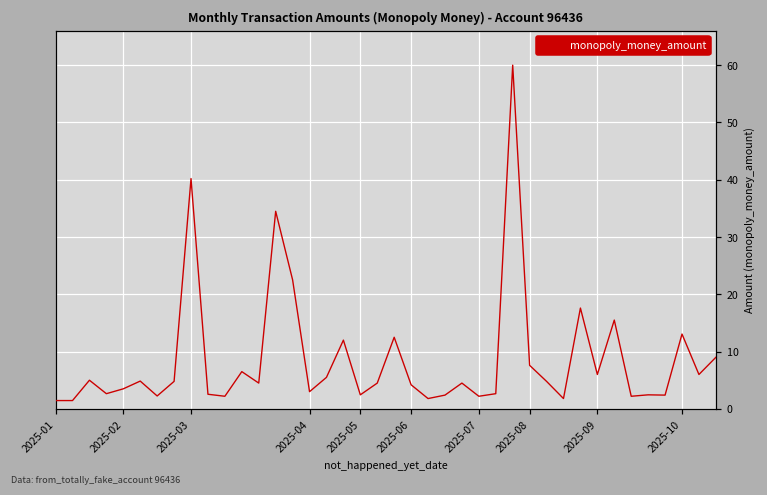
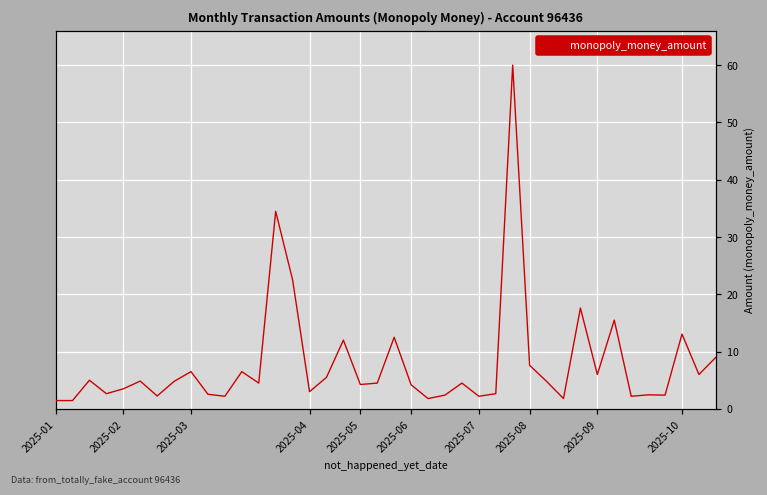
2025-03: 40 -> 7
2025-05: 2 -> 4
